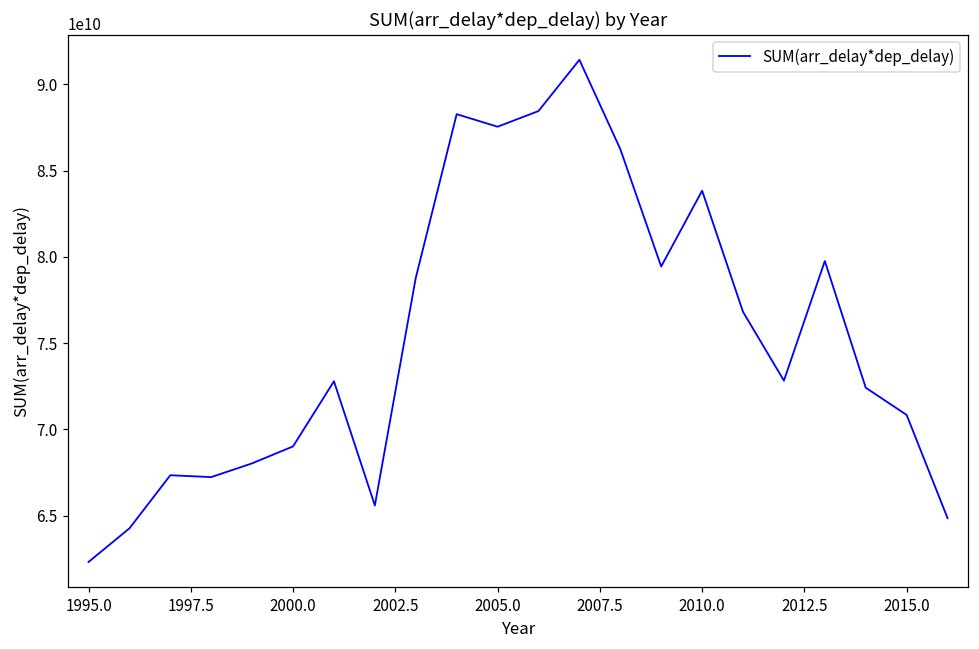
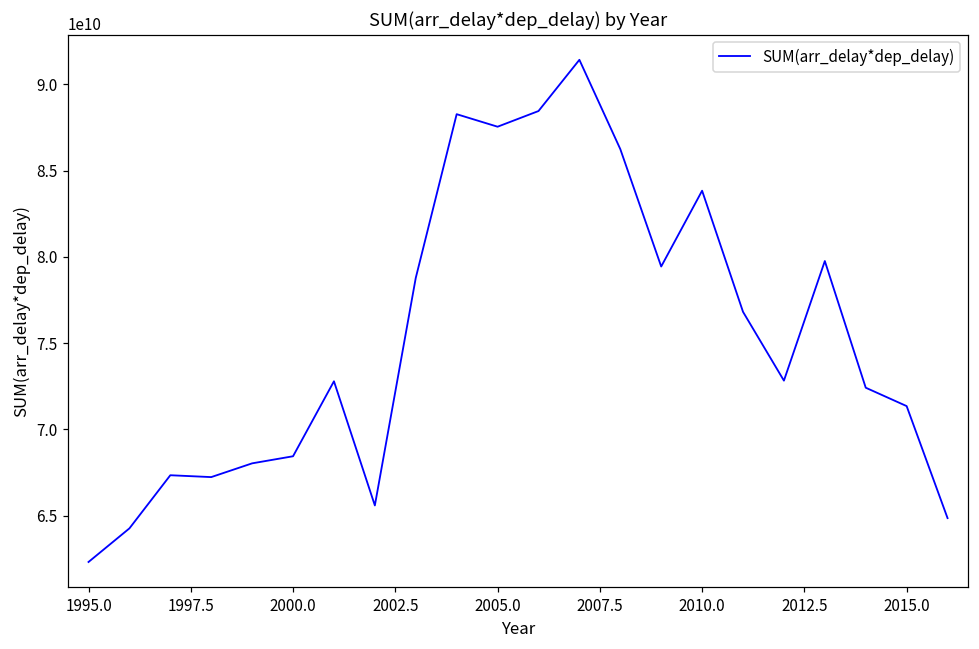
2000.0: 69000000000 -> 68400000000
2015.0: 70800000000 -> 71400000000
